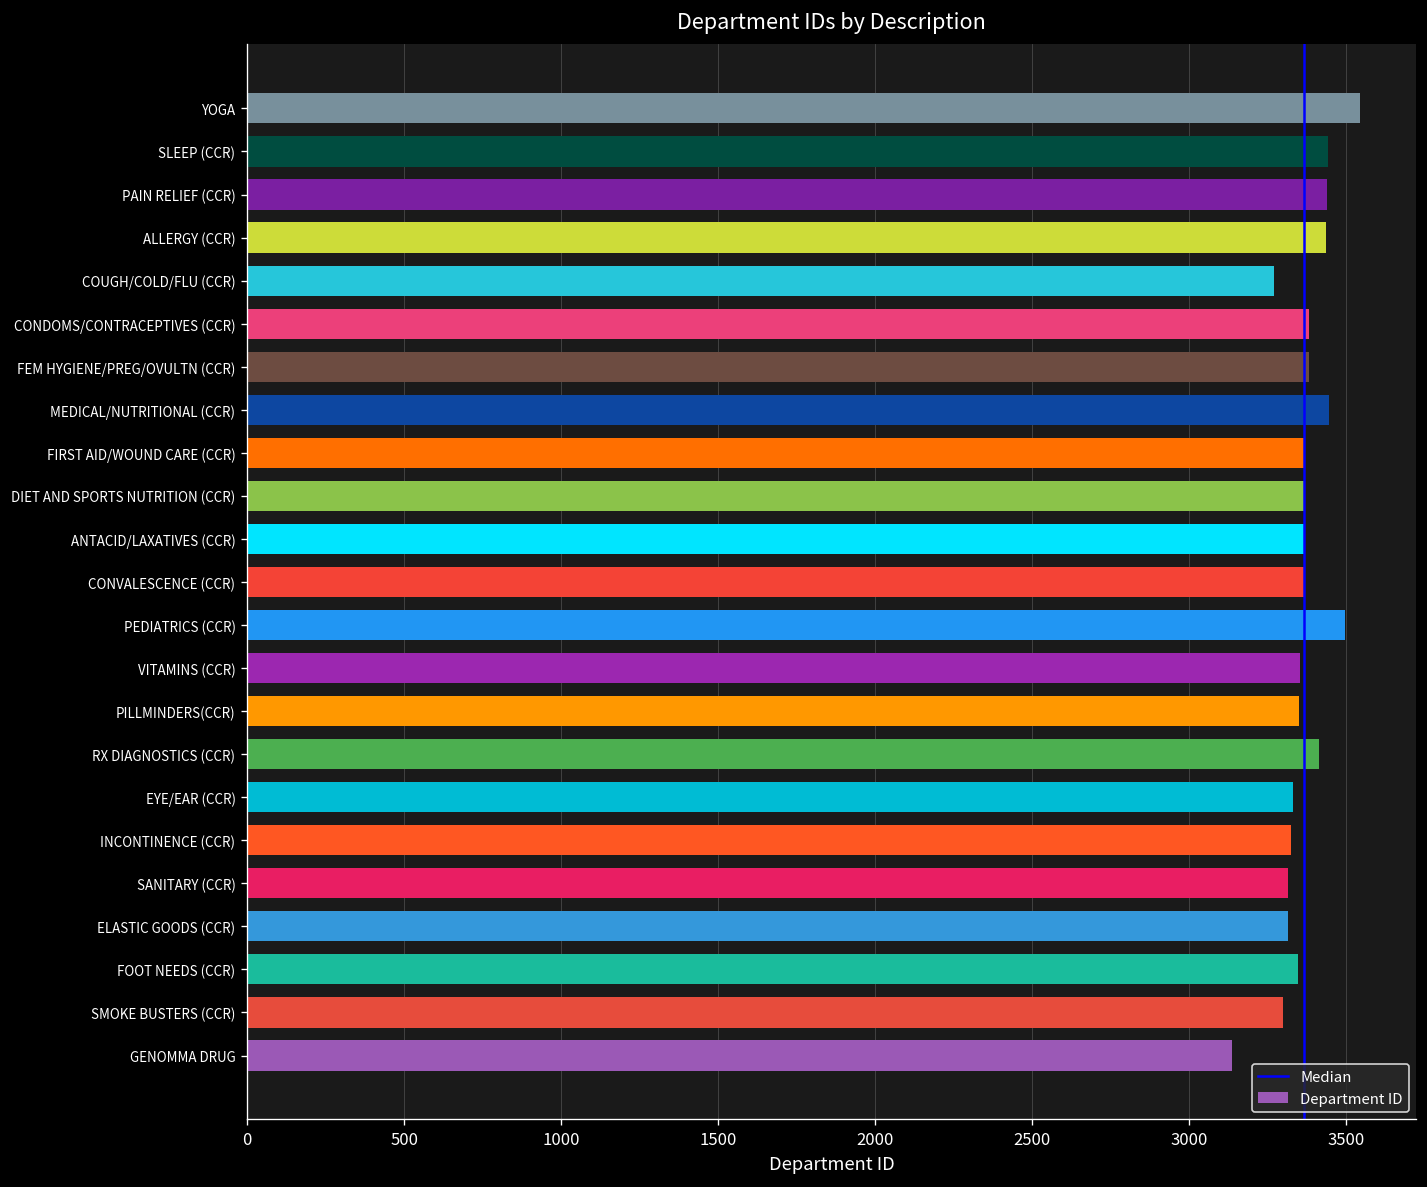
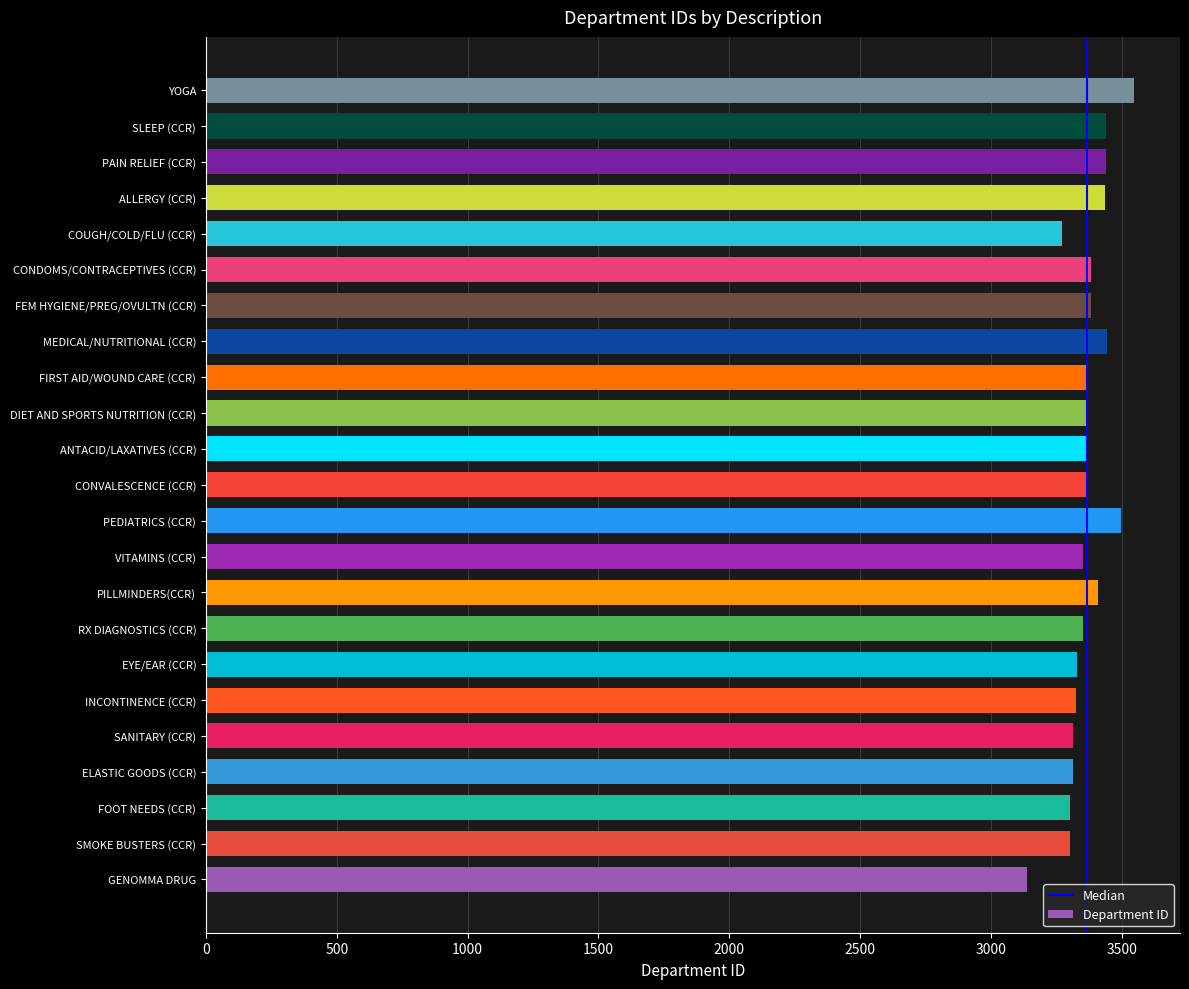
PILLMINDERS(CCR): 3350 -> 3410
RX DIAGNOSTICS (CCR): 3420 -> 3350
FOOT NEEDS (CCR): 3350 -> 3300
